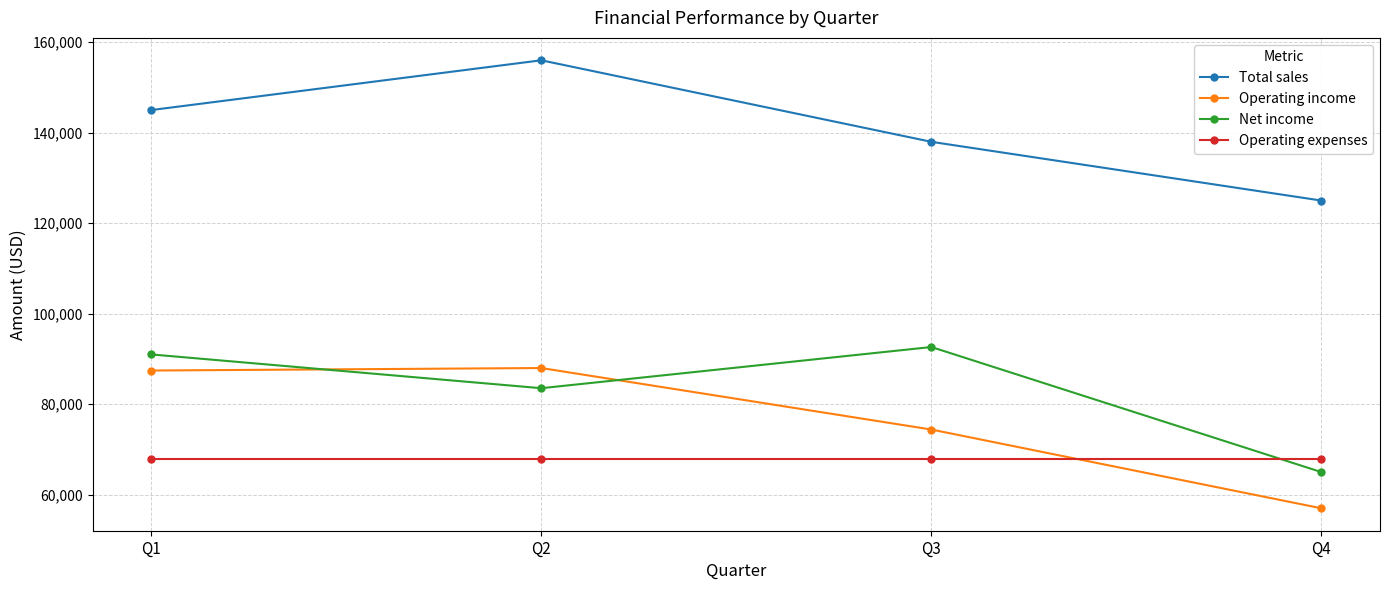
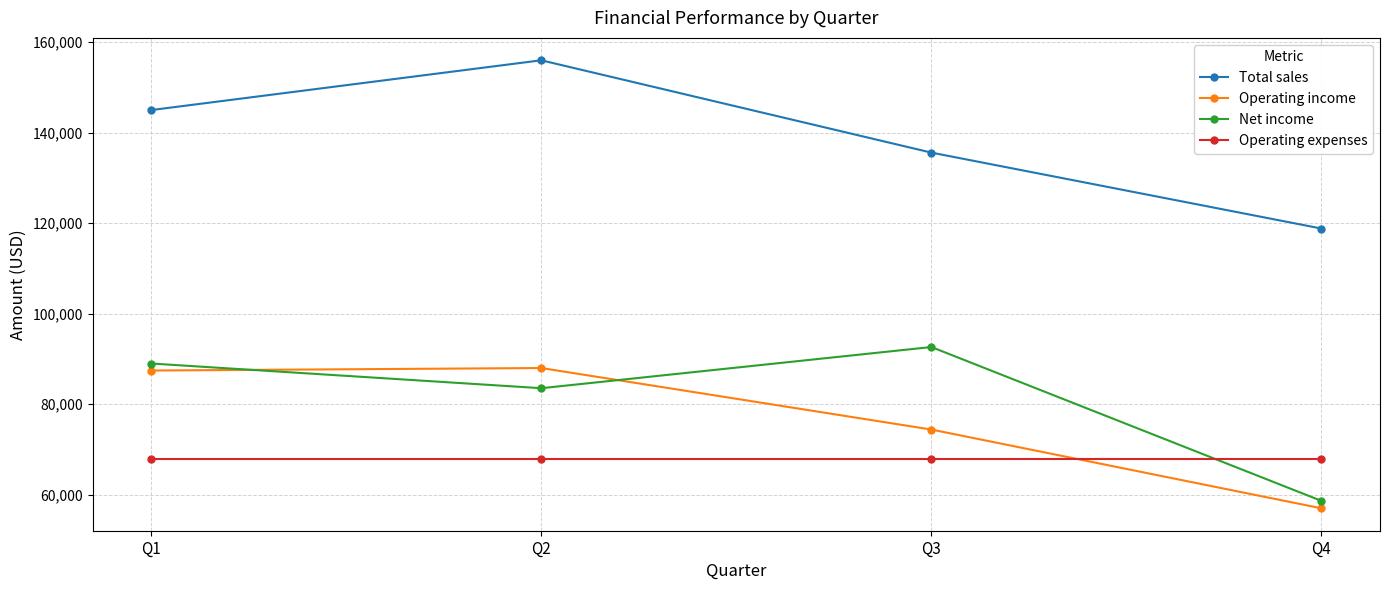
Net income, Q1: 91,000 -> 89,000
Total sales, Q3: 138,000 -> 136,000
Total sales, Q4: 125,000 -> 119,000
Net income, Q4: 65,000 -> 59,000
